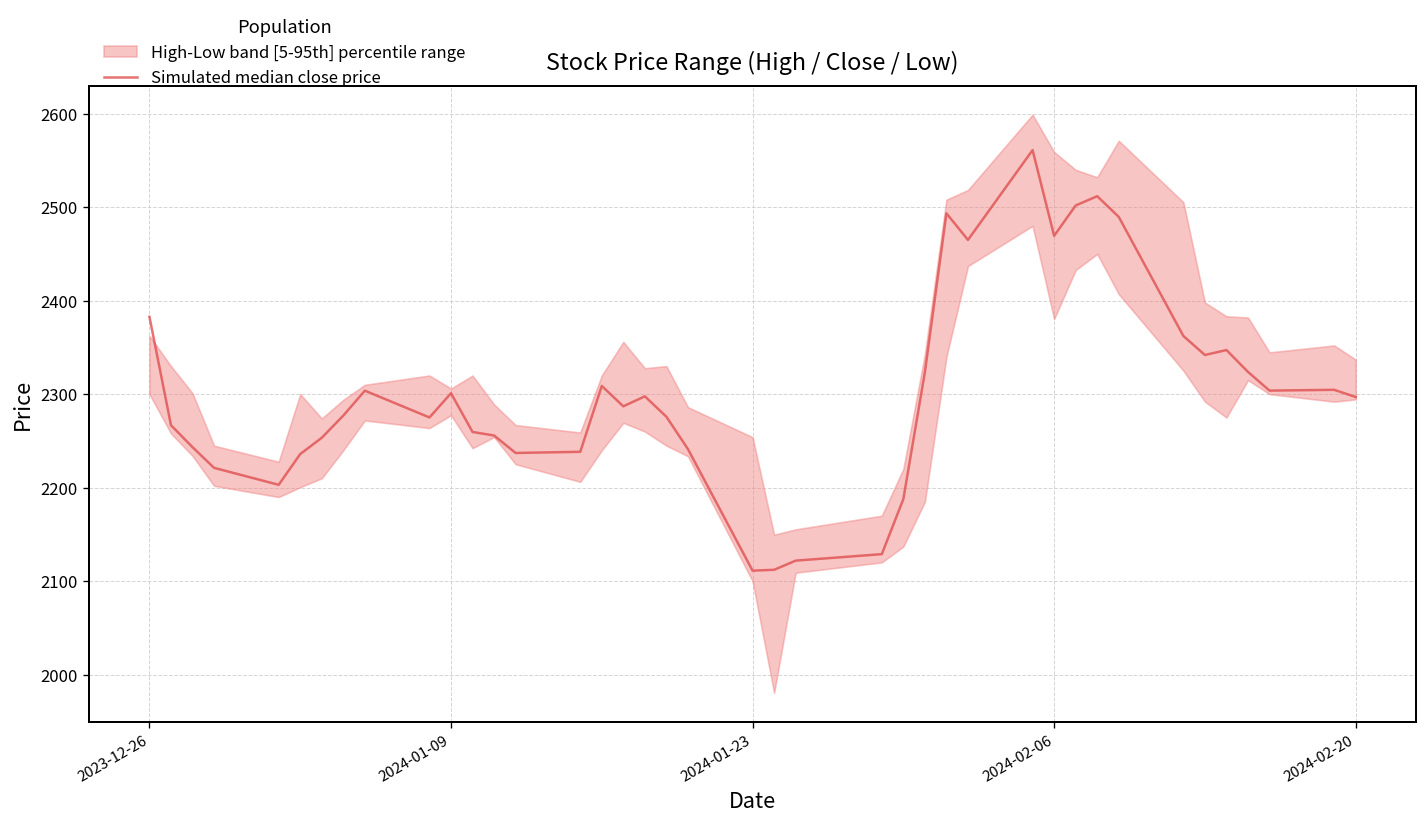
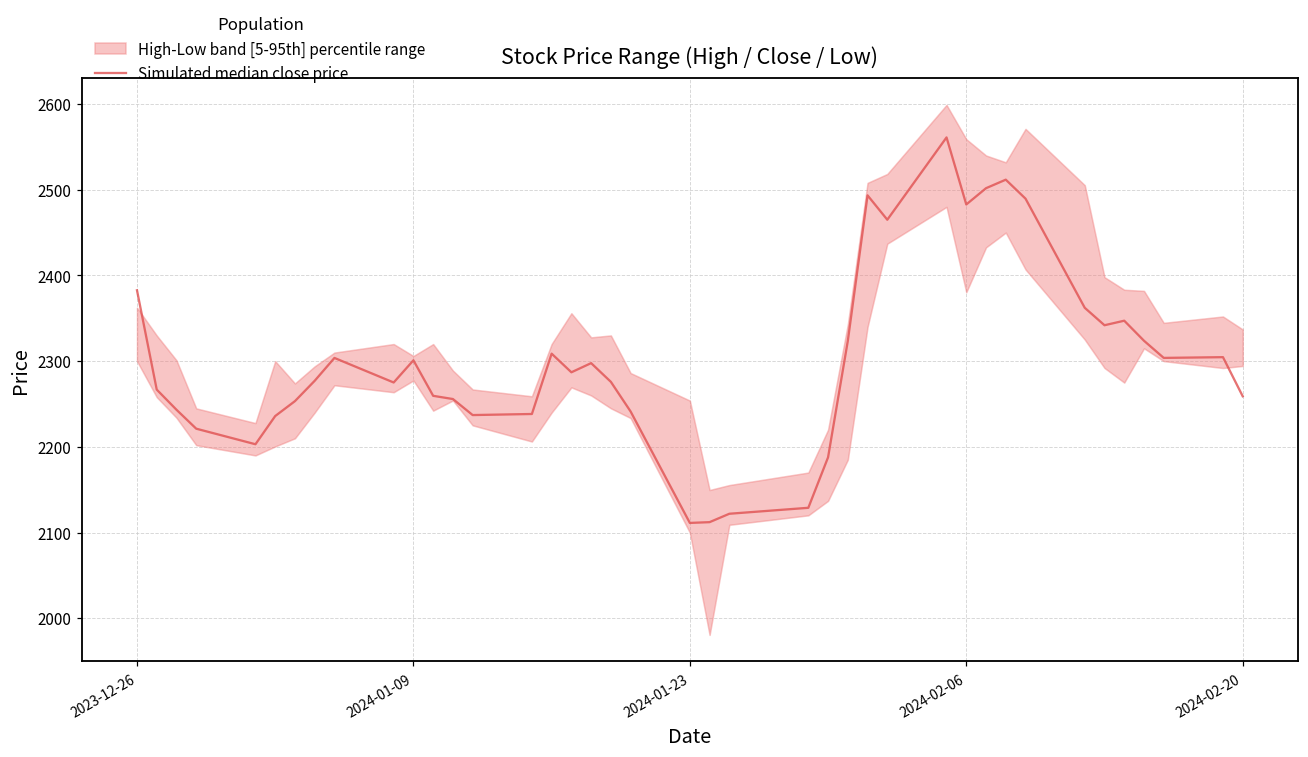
Simulated median close price, 2024-02-06: 2470 -> 2480
Simulated median close price, 2024-02-20: 2300 -> 2260
